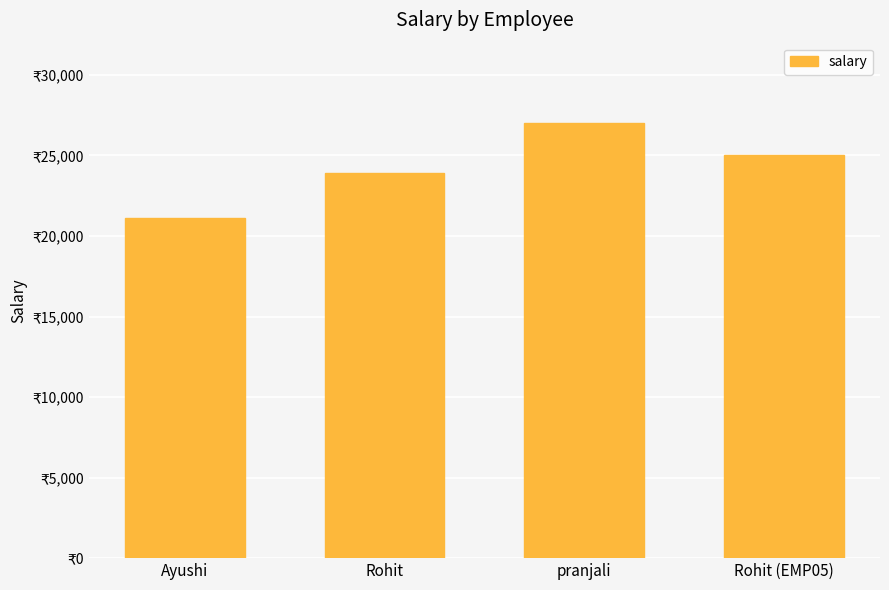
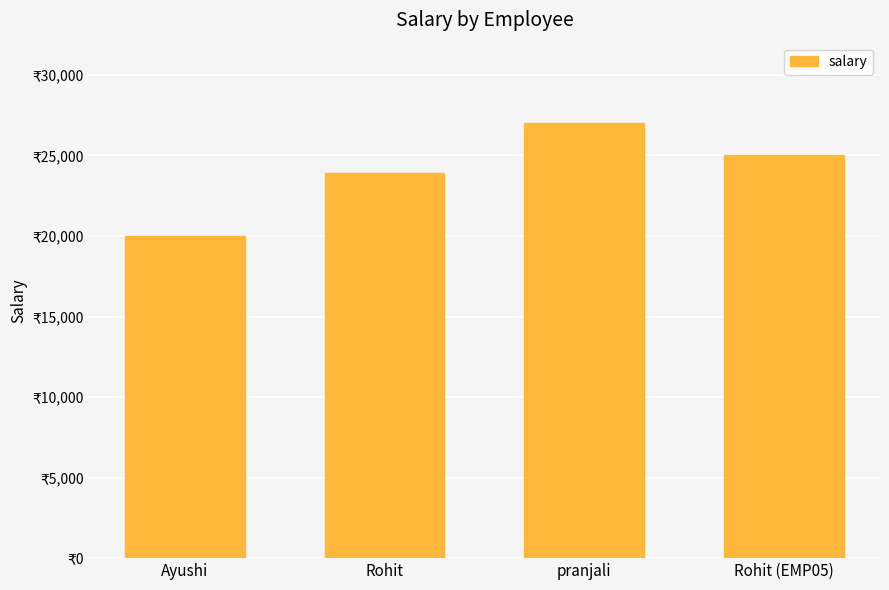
Ayushi: ₹21,100 -> ₹20,000
